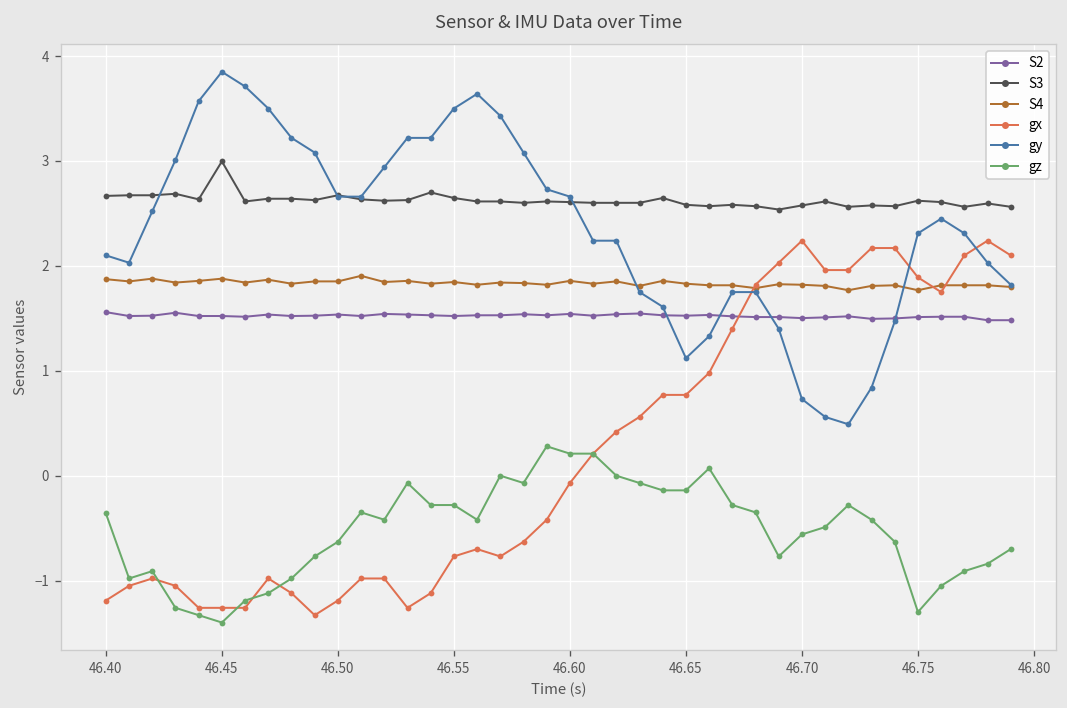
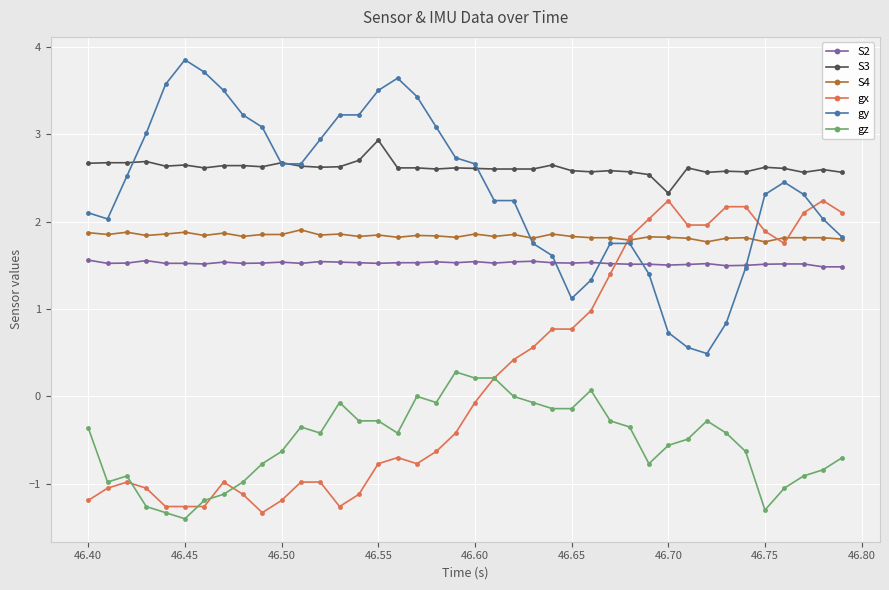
S3, 46.45: 3.0 -> 2.6
S3, 46.55: 2.6 -> 2.9
S3, 46.70: 2.6 -> 2.3
